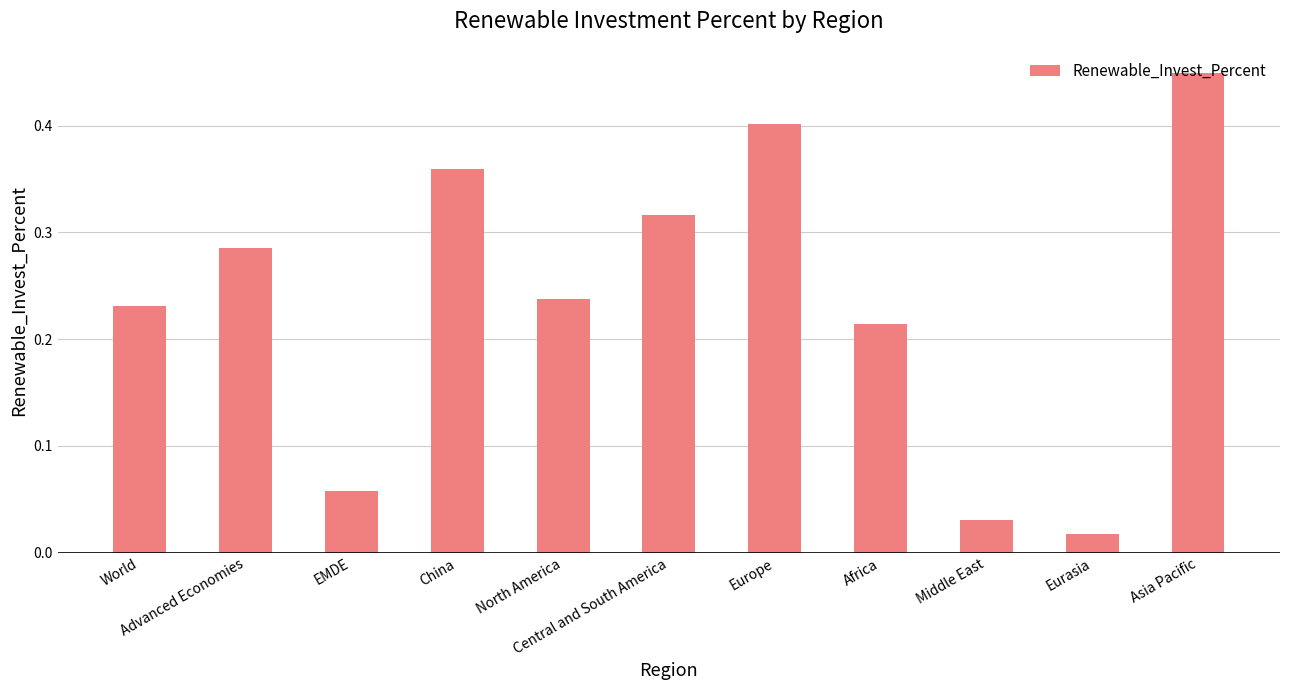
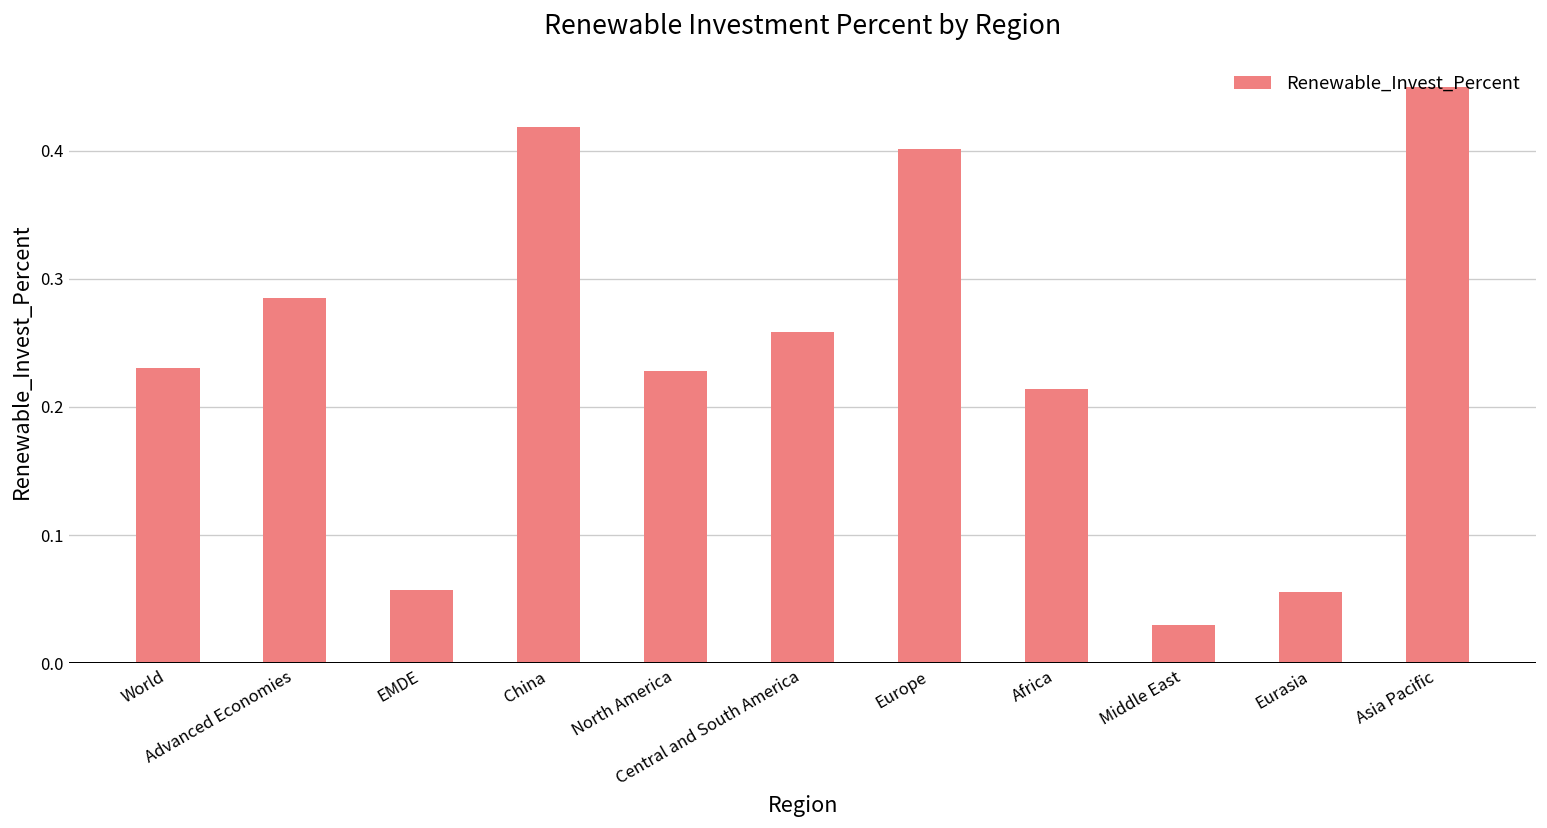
China: 0.360 -> 0.419
North America: 0.238 -> 0.228
Central and South America: 0.316 -> 0.259
Eurasia: 0.018 -> 0.056
